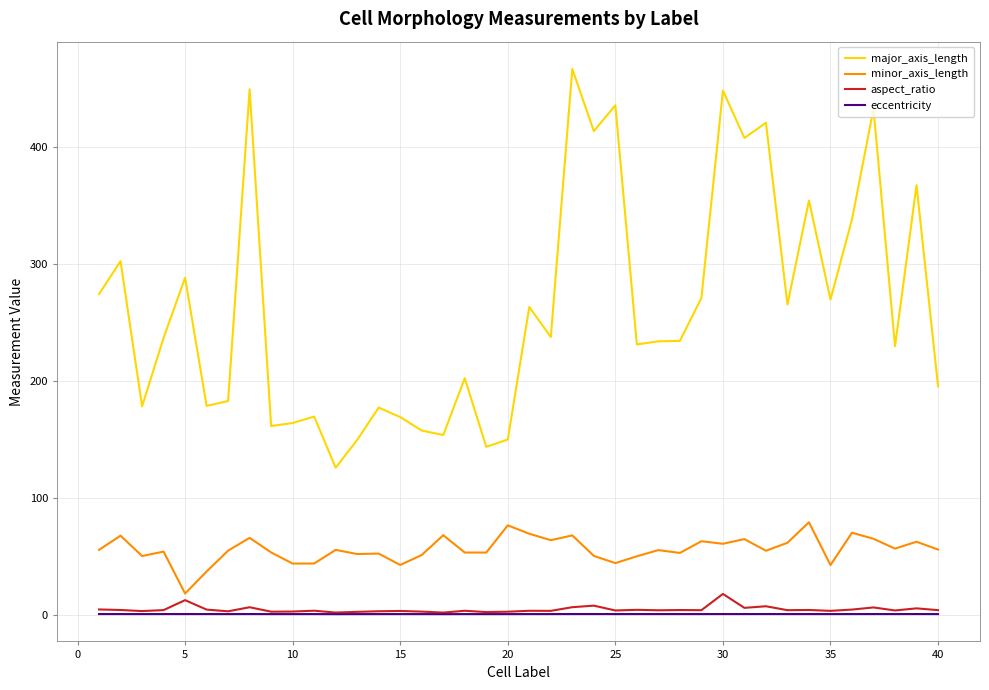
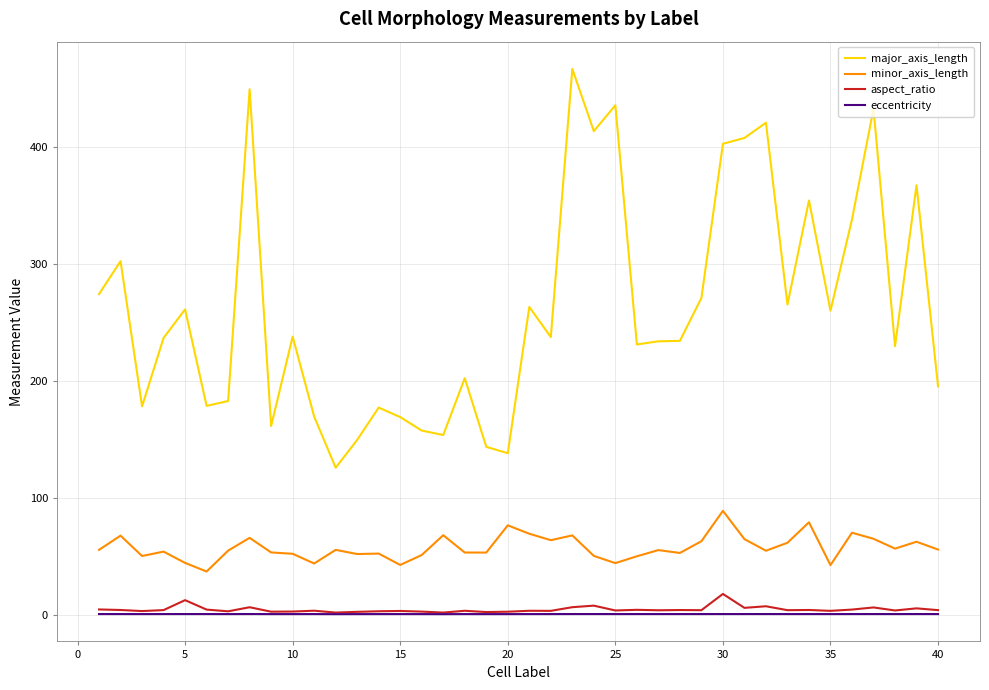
major_axis_length, 5: 288 -> 261
minor_axis_length, 5: 19 -> 45
major_axis_length, 10: 164 -> 238
minor_axis_length, 10: 44 -> 52
major_axis_length, 20: 150 -> 138
major_axis_length, 30: 448 -> 402
minor_axis_length, 30: 61 -> 89
major_axis_length, 35: 269 -> 260
